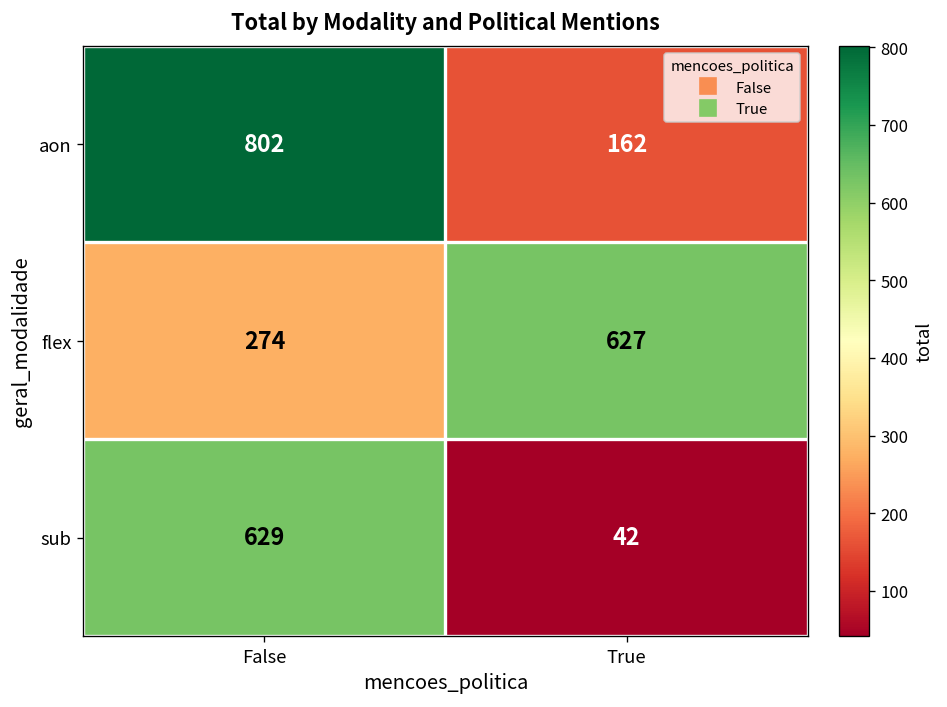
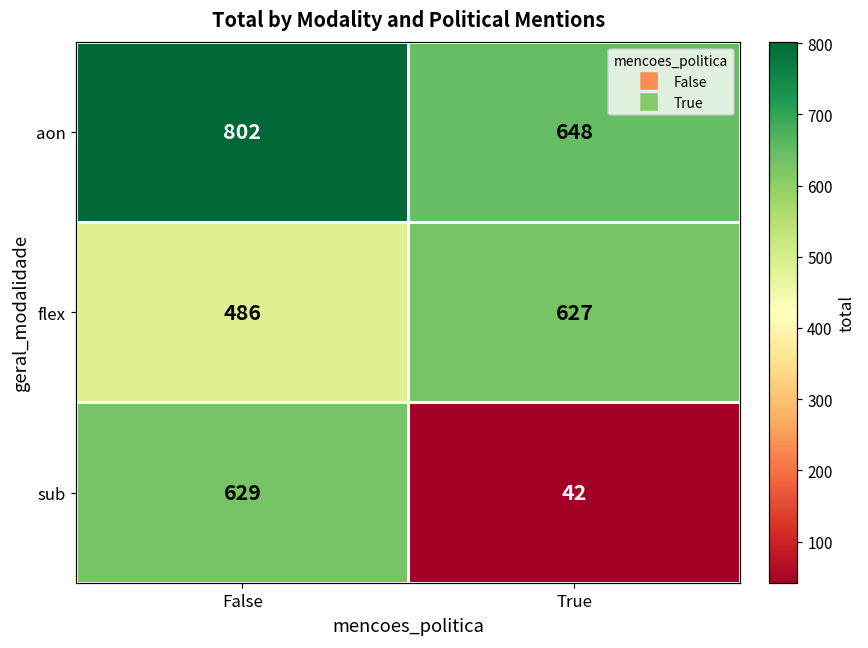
aon, True: 162 -> 648
flex, False: 274 -> 486
